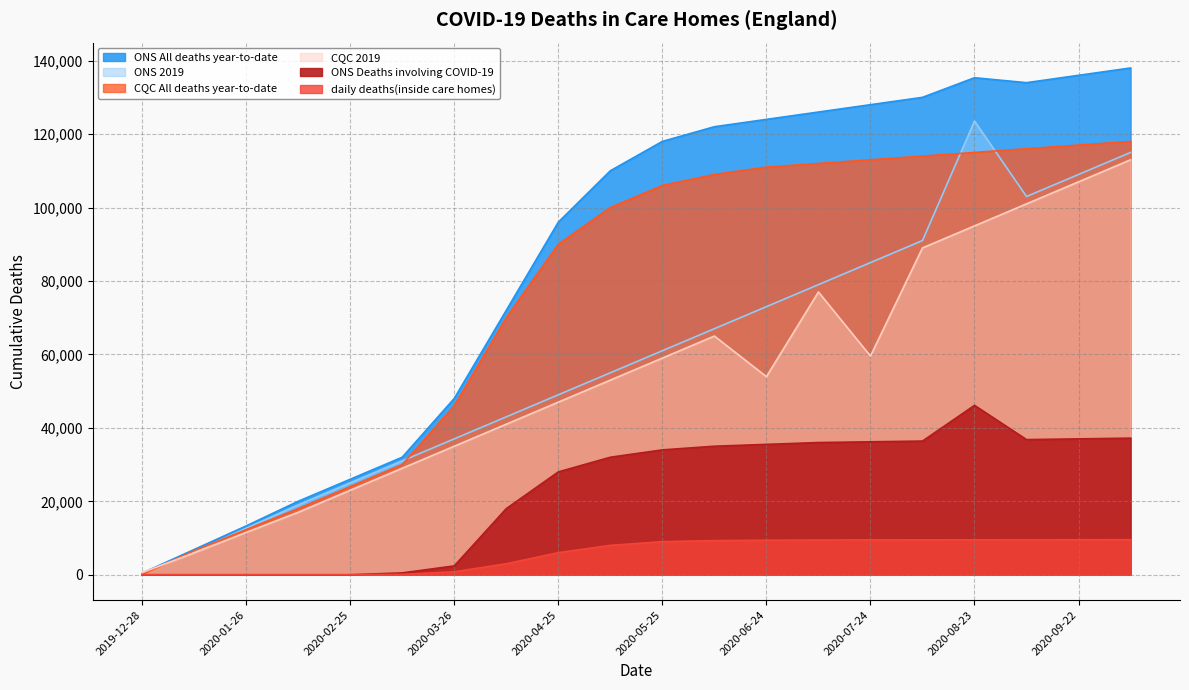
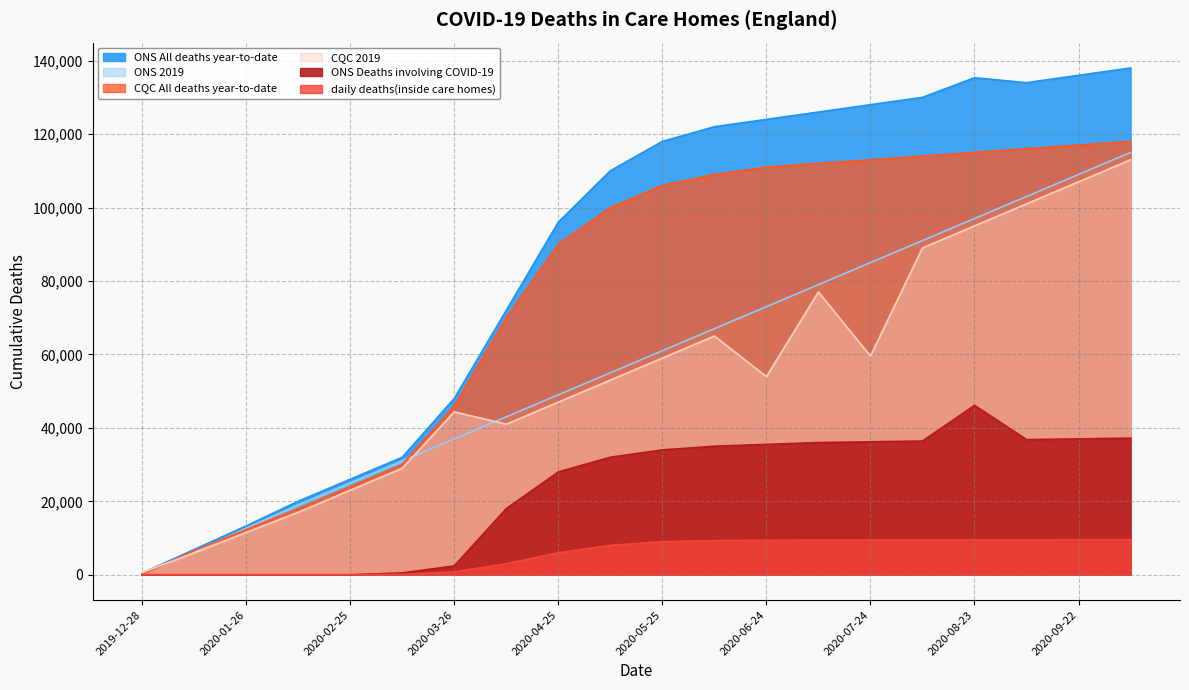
CQC 2019, 2020-03-26: 35,000 -> 44,000
ONS 2019, 2020-08-23: 124,000 -> 97,000
